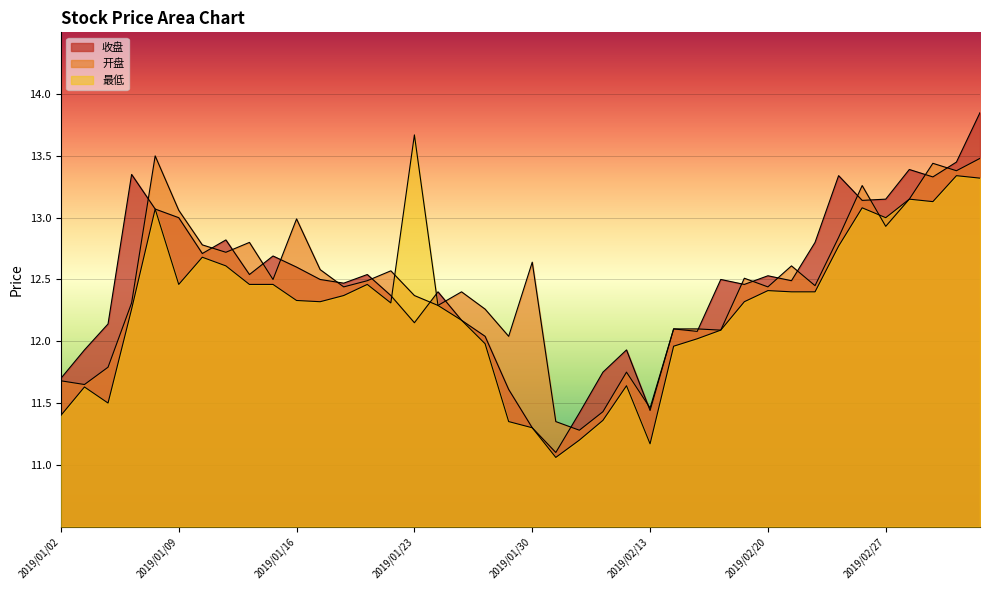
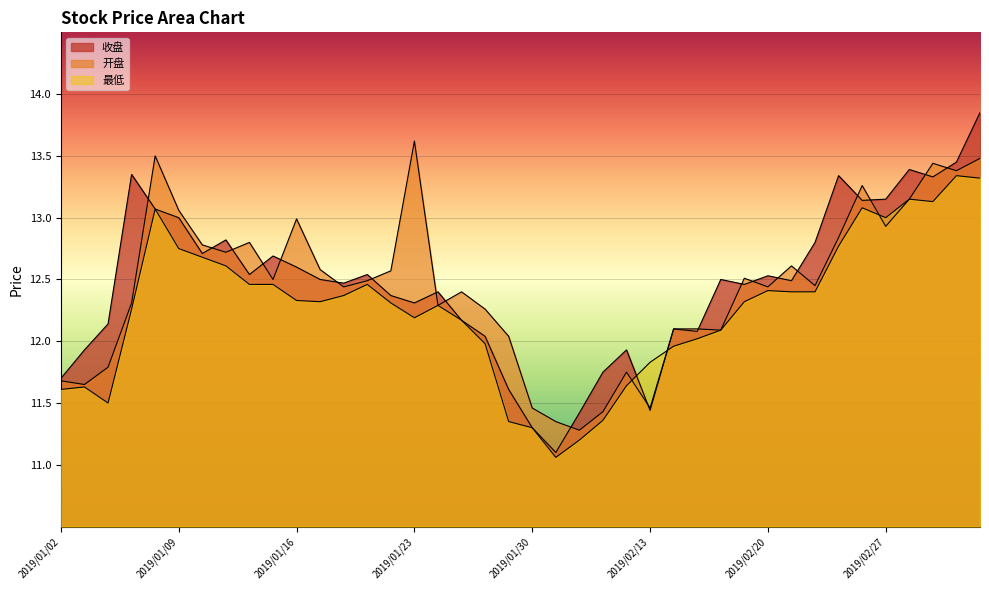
最低, 2019/01/02: 11.40 -> 11.61
最低, 2019/01/09: 12.46 -> 12.75
收盘, 2019/01/23: 12.15 -> 12.31
开盘, 2019/01/23: 12.37 -> 13.62
最低, 2019/01/23: 13.67 -> 12.19
开盘, 2019/01/30: 12.64 -> 11.46
最低, 2019/02/13: 11.17 -> 11.83
